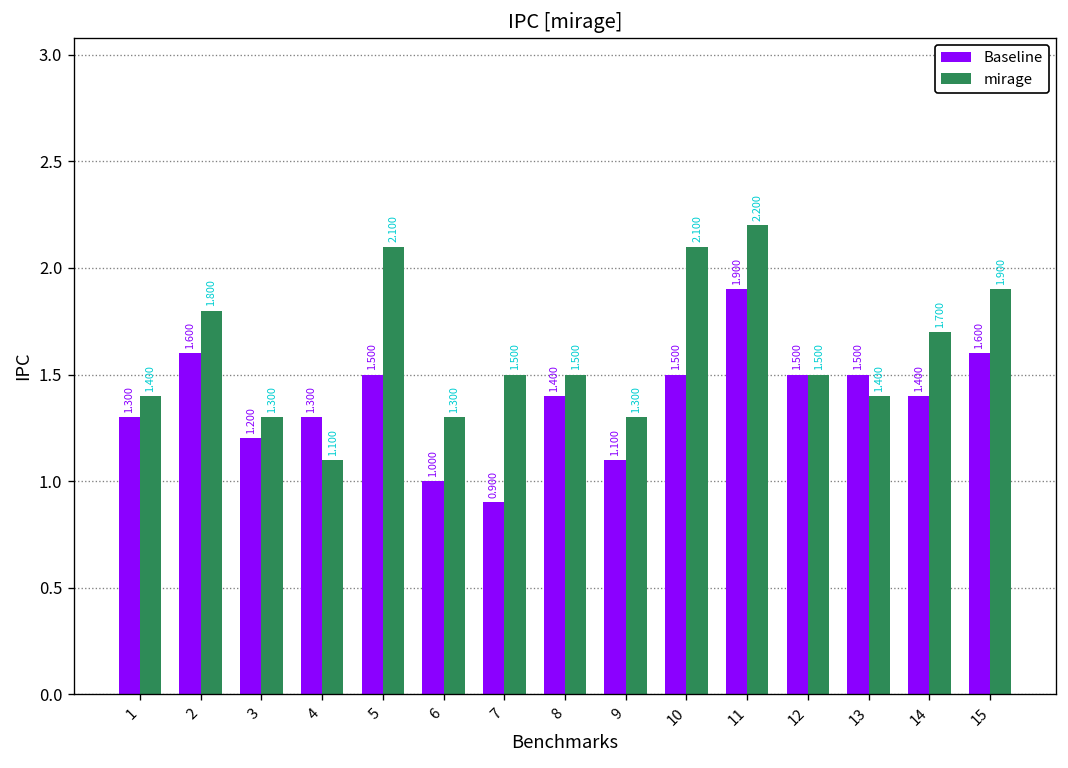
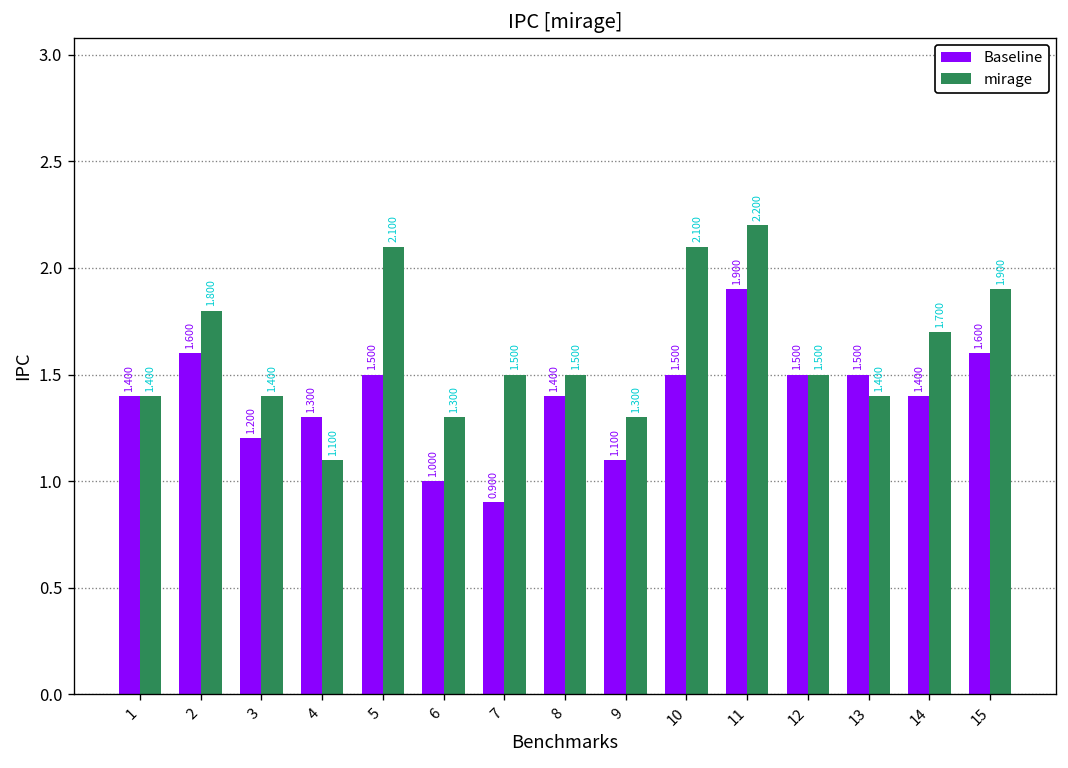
Baseline, 1: 1.300 -> 1.400
mirage, 3: 1.300 -> 1.400
